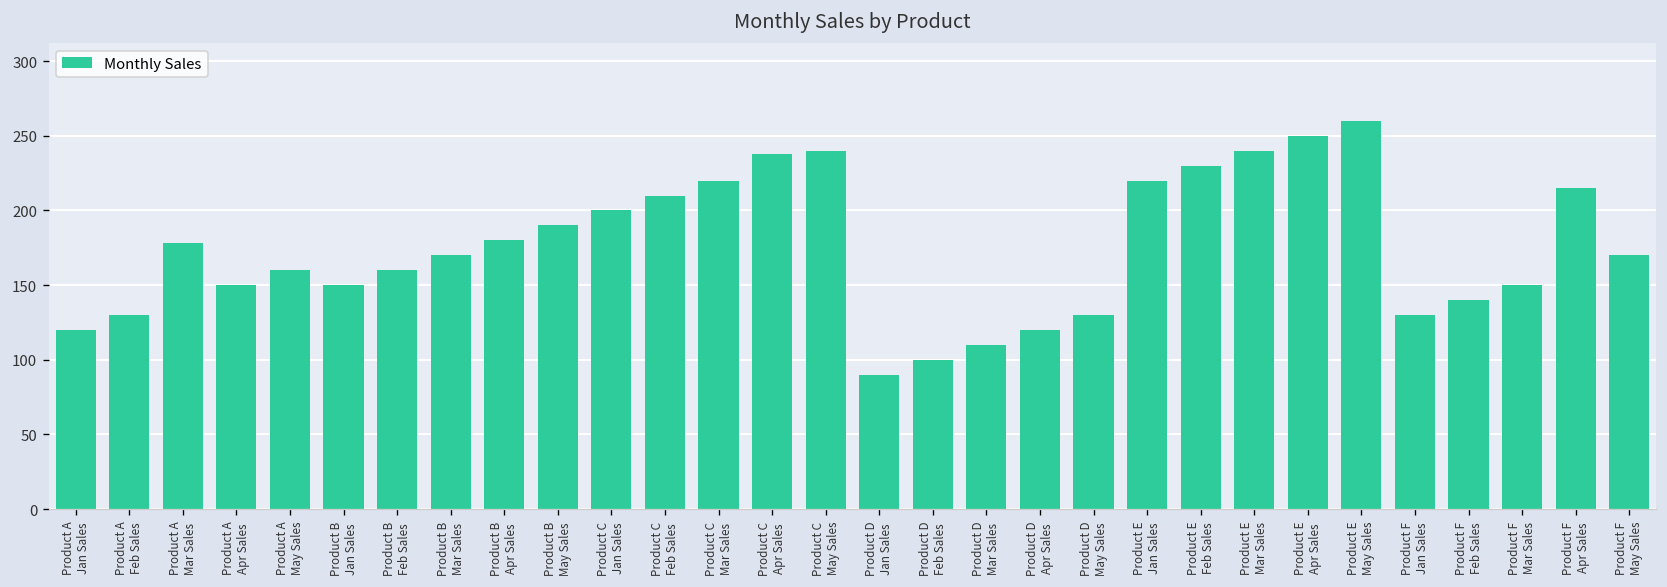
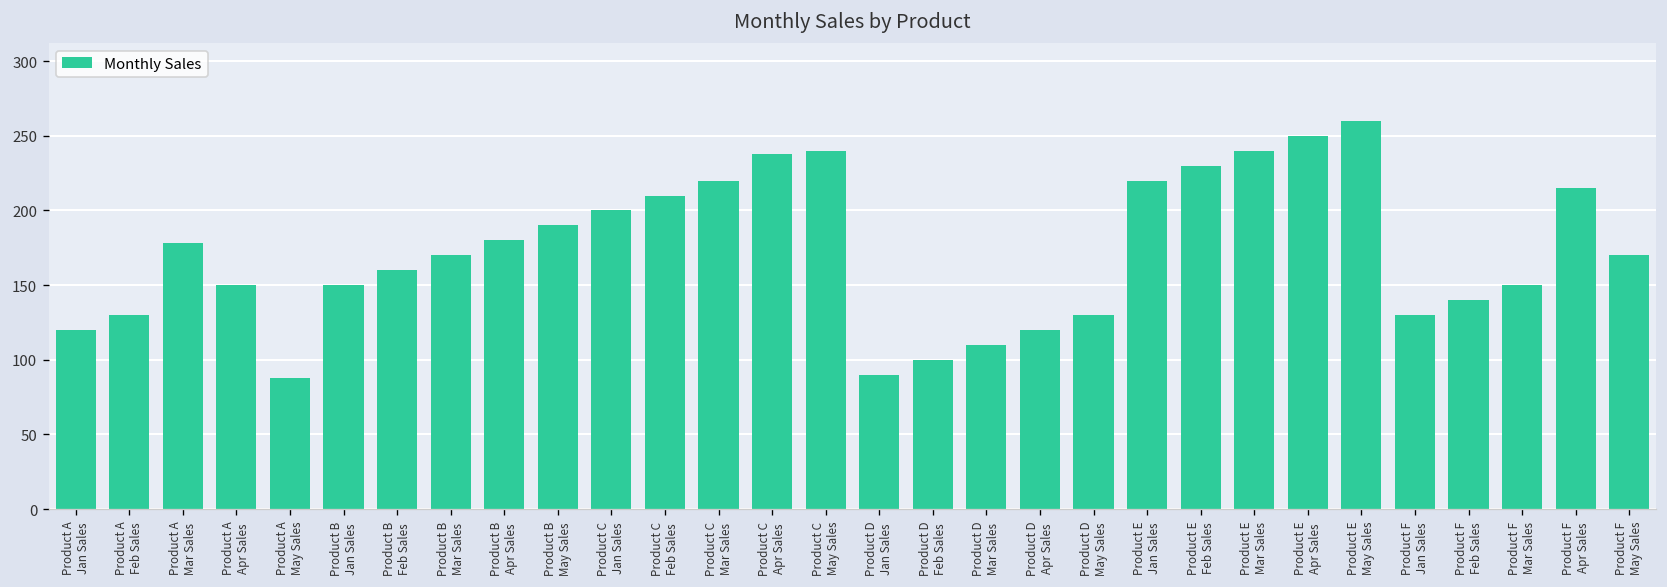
Product A May Sales: 160 -> 88
